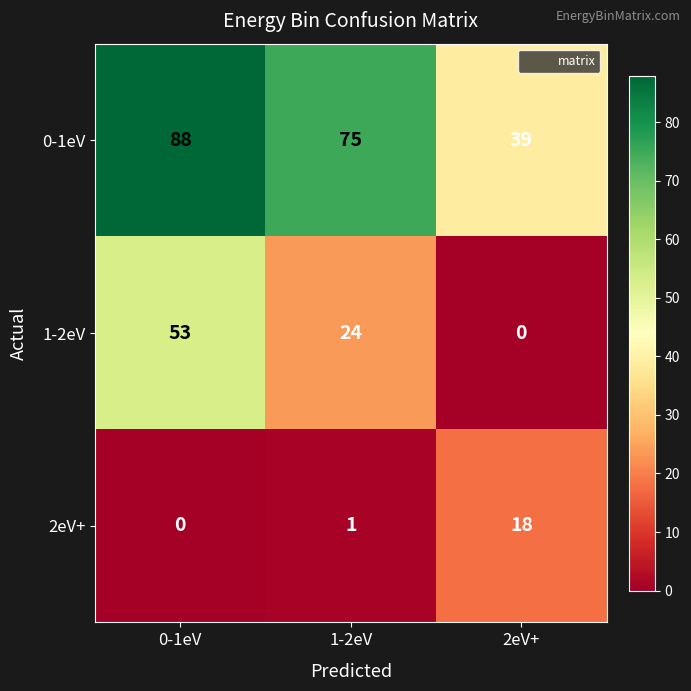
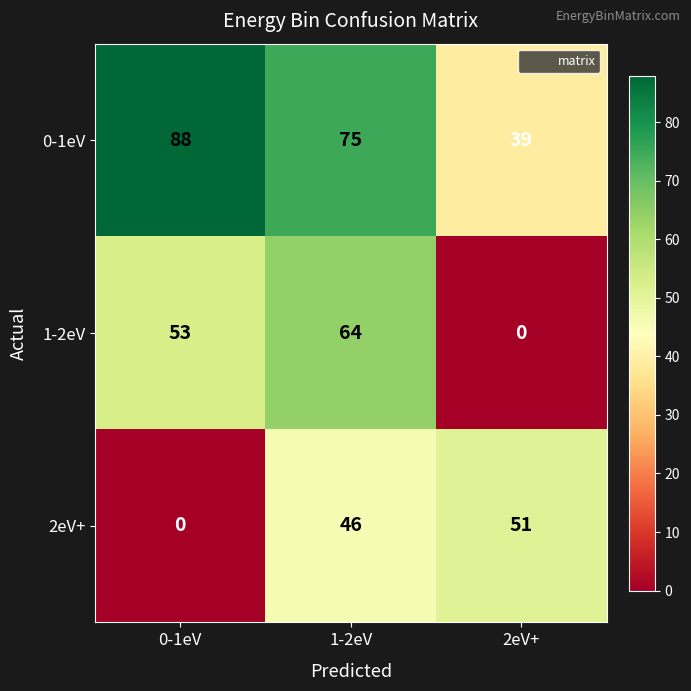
1-2eV, 1-2eV: 24 -> 64
2eV+, 1-2eV: 1 -> 46
2eV+, 2eV+: 18 -> 51
